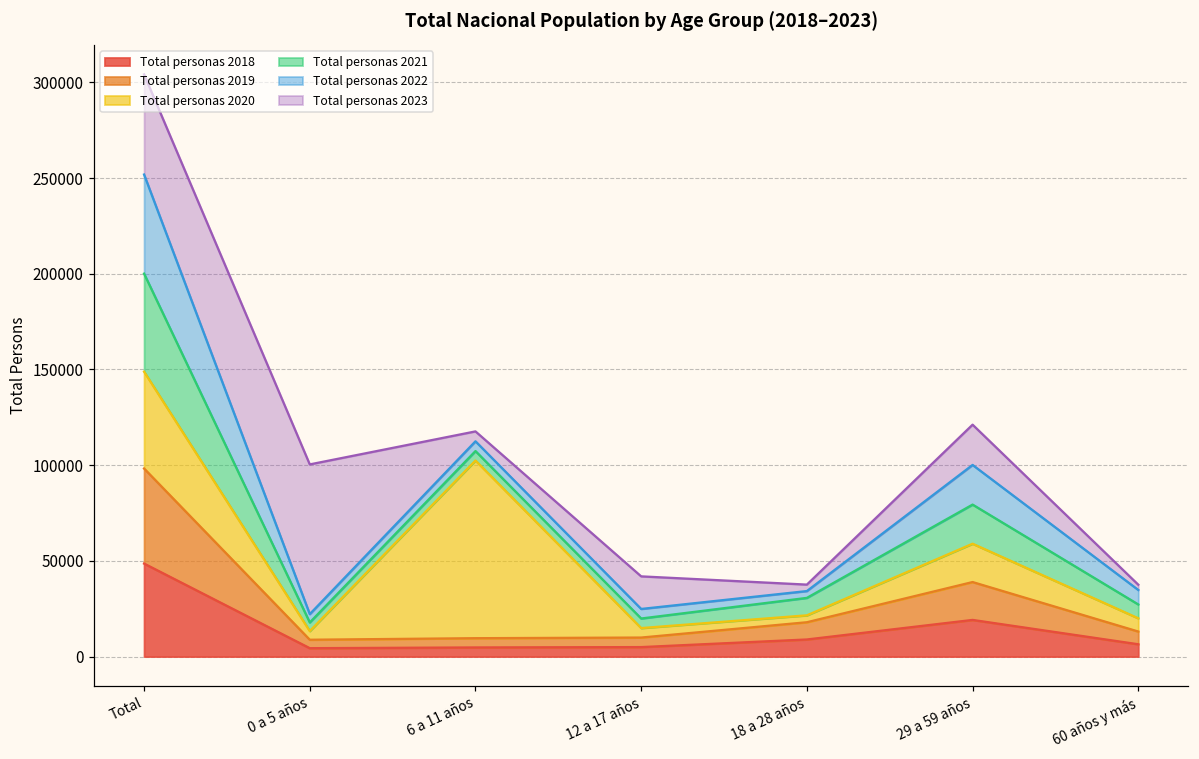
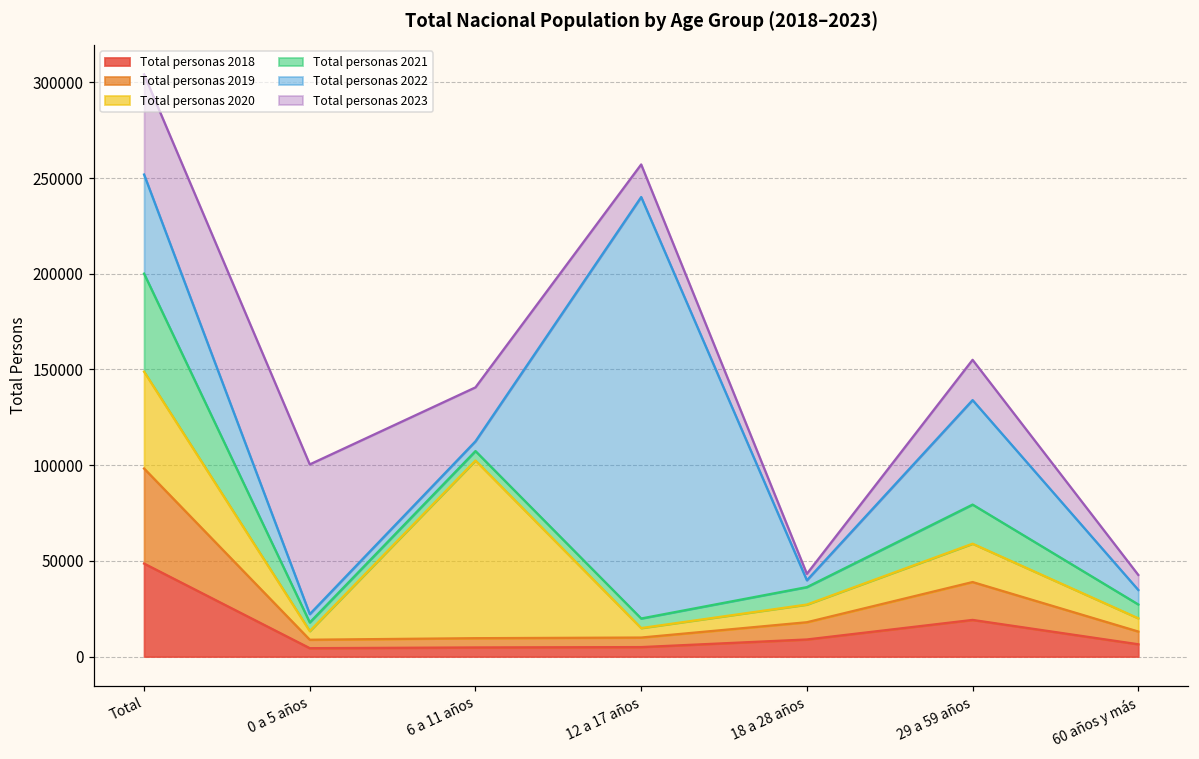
Total personas 2023, 6 a 11 años: 5000 -> 28000
Total personas 2022, 12 a 17 años: 5000 -> 220000
Total personas 2020, 18 a 28 años: 4000 -> 9000
Total personas 2022, 29 a 59 años: 21000 -> 55000
Total personas 2023, 60 años y más: 3000 -> 8000
